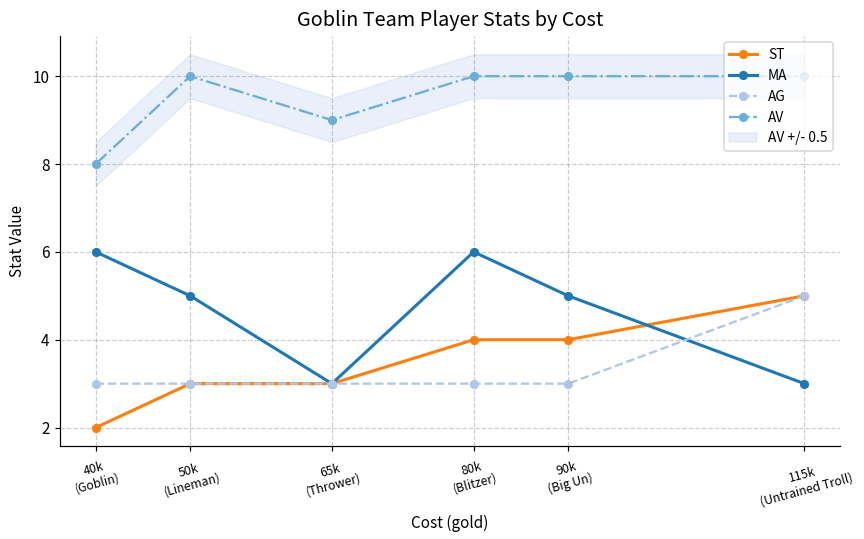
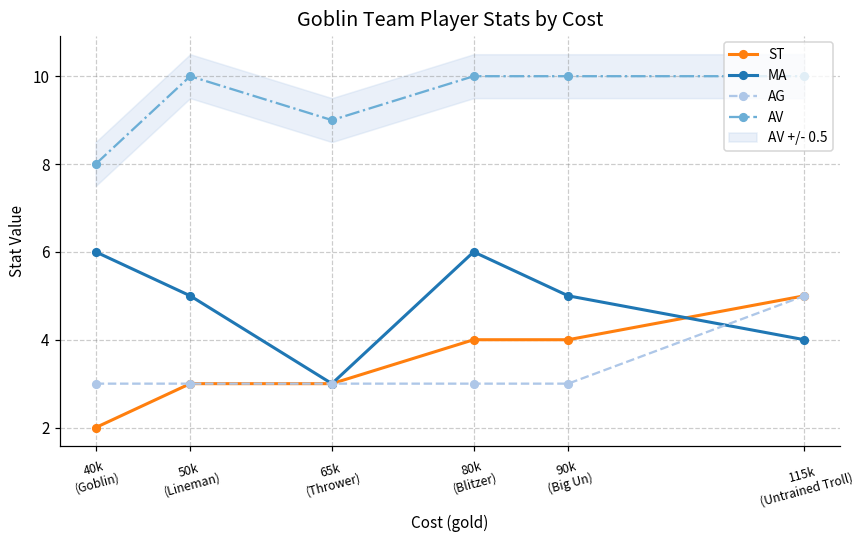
MA, 115k (Untrained Troll): 3 -> 4
